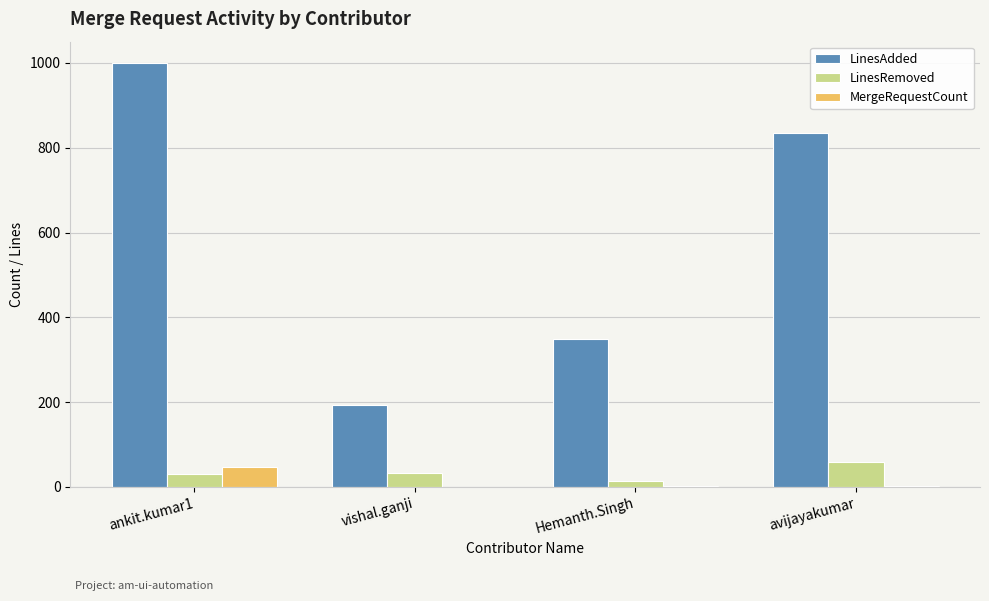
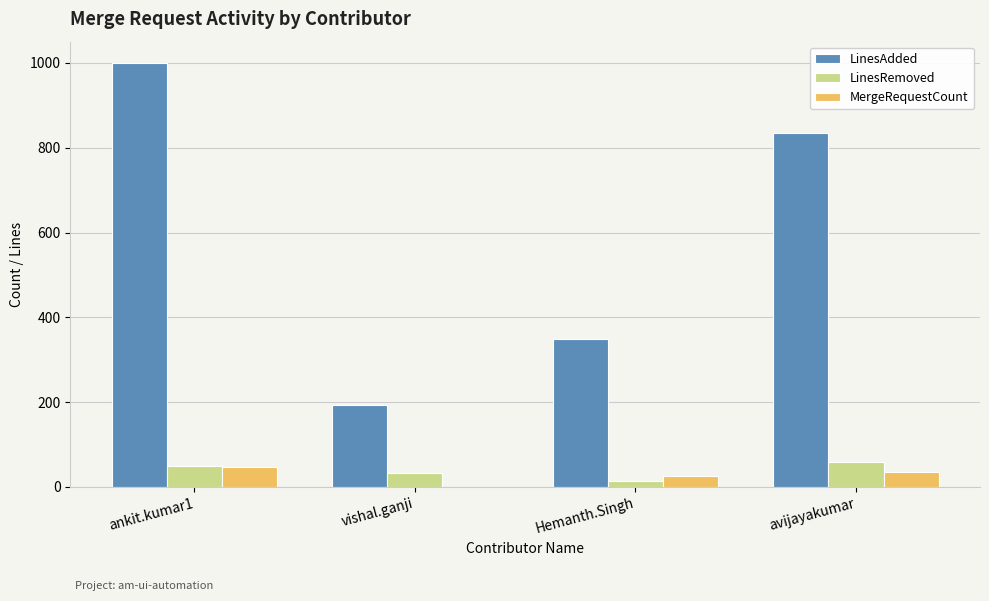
LinesRemoved, ankit.kumar1: 30 -> 50
MergeRequestCount, Hemanth.Singh: 0 -> 30
MergeRequestCount, avijayakumar: 0 -> 40
